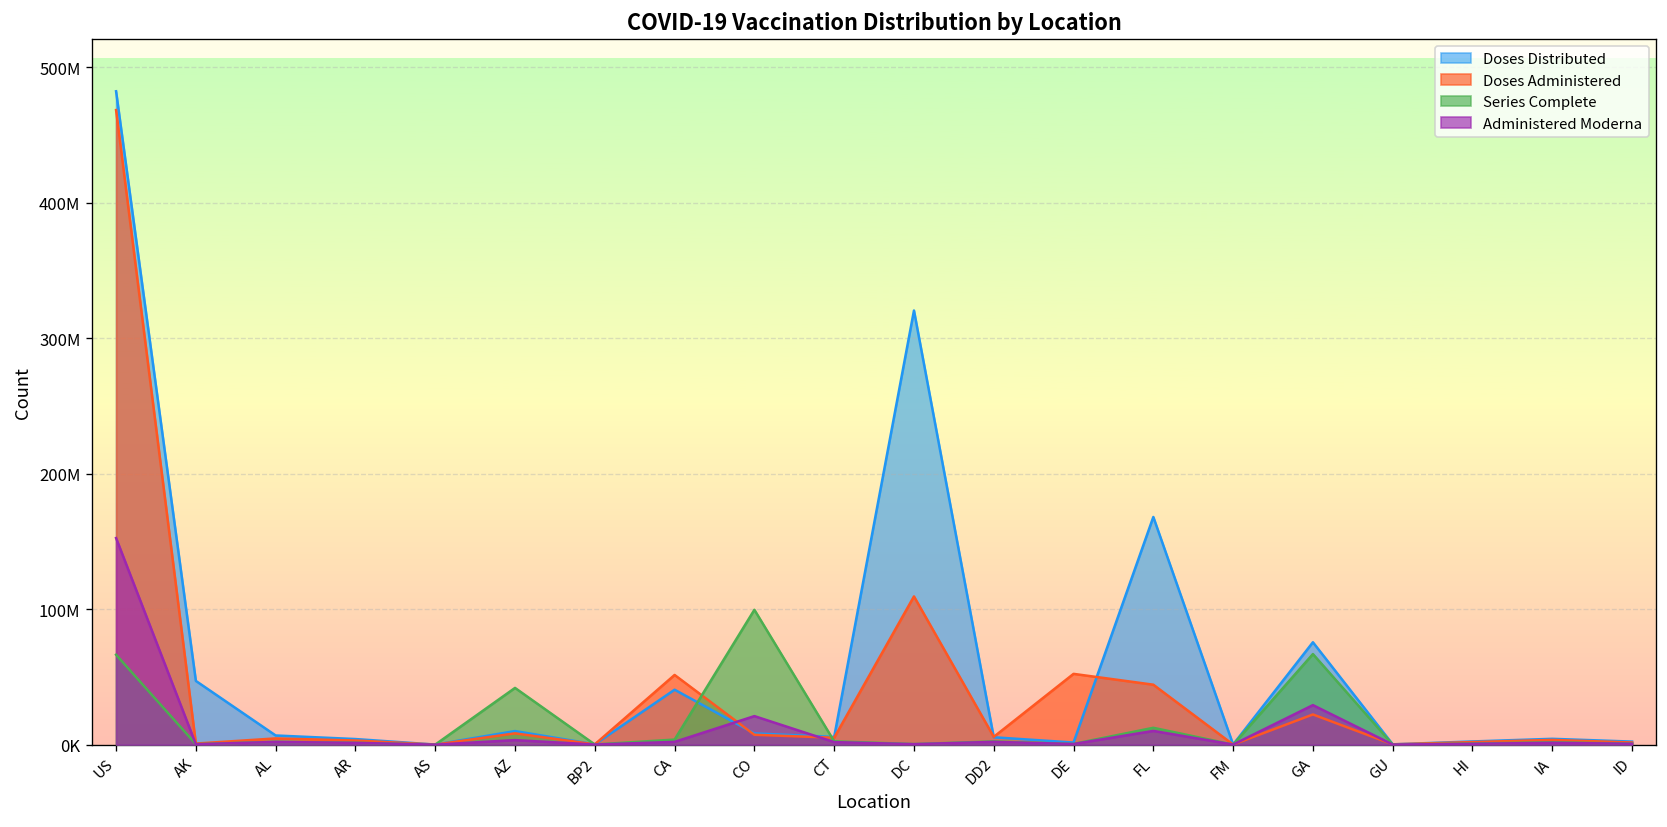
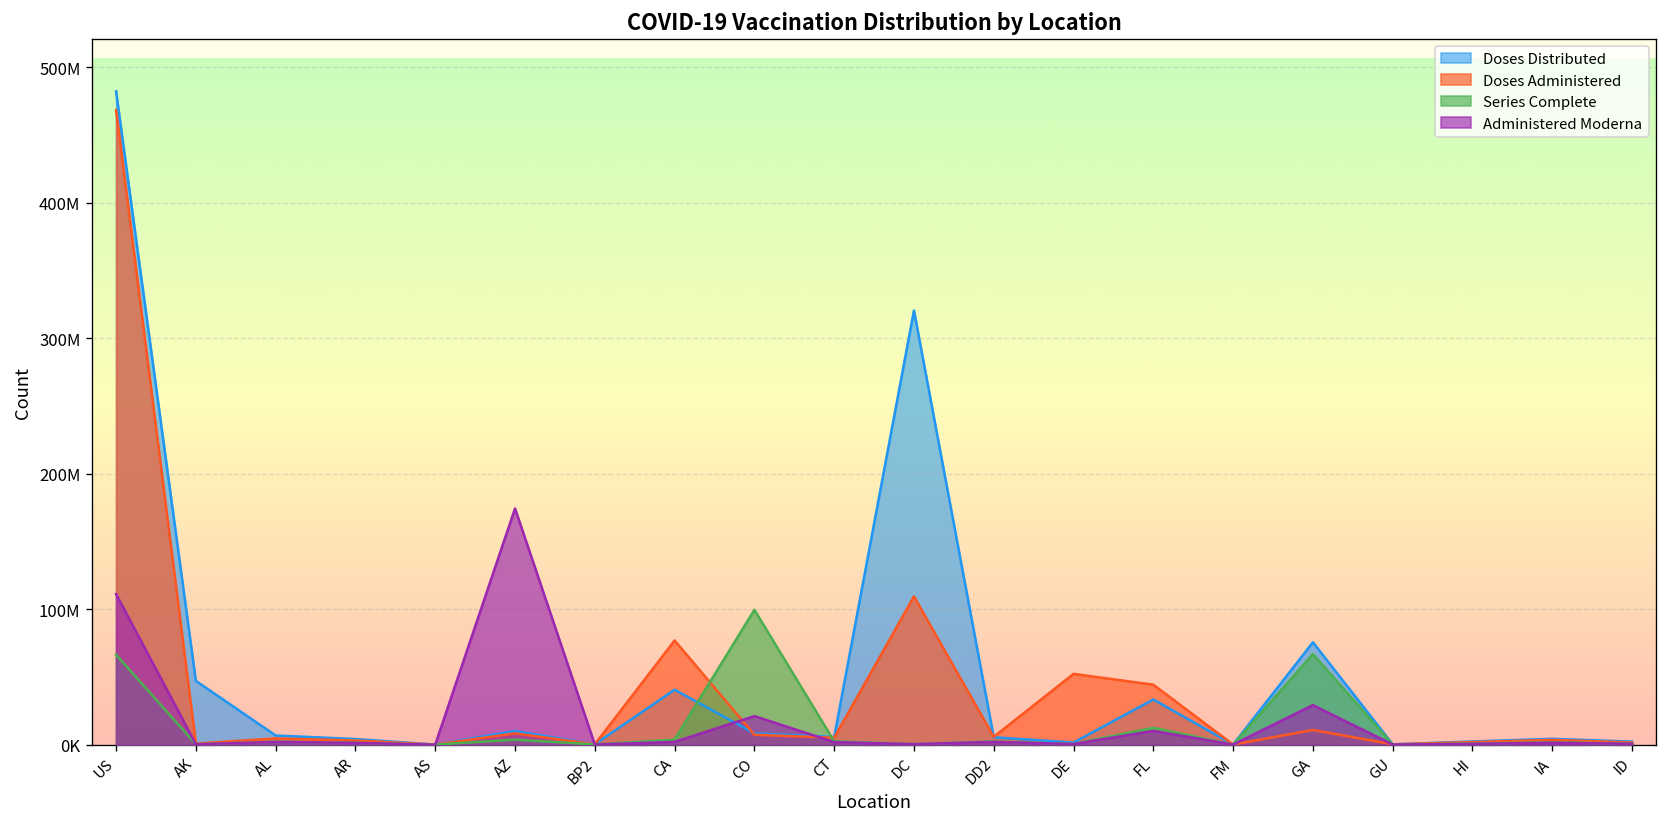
Administered Moderna, US: 153000000 -> 111000000
Series Complete, AZ: 42000000 -> 4000000
Administered Moderna, AZ: 3000000 -> 174000000
Doses Administered, CA: 51000000 -> 77000000
Doses Distributed, FL: 168000000 -> 33000000
Doses Administered, GA: 22000000 -> 11000000
